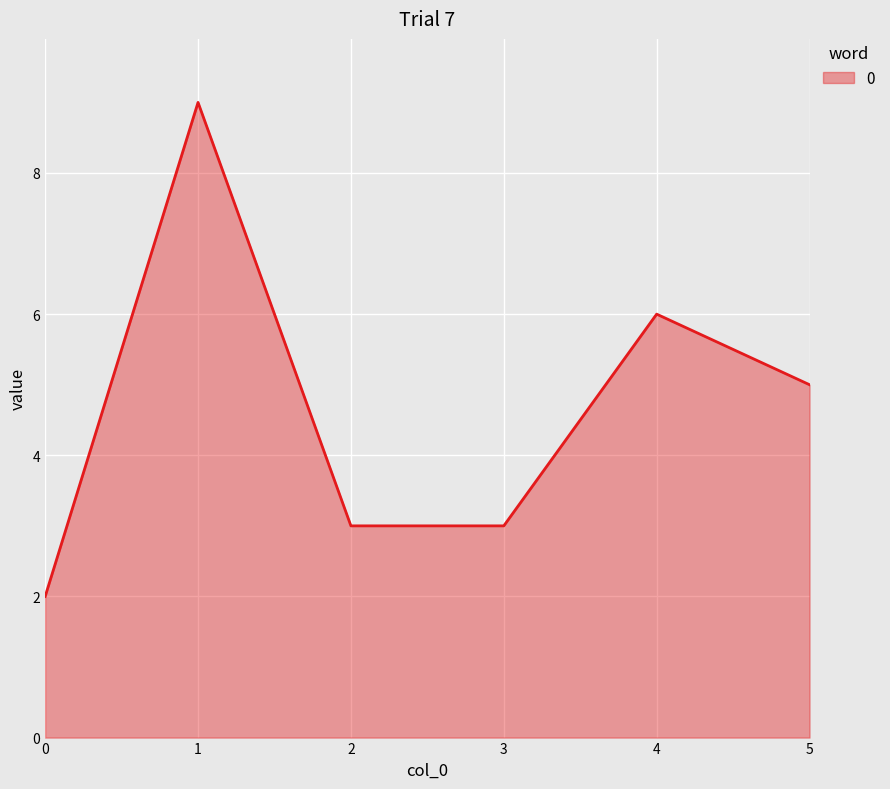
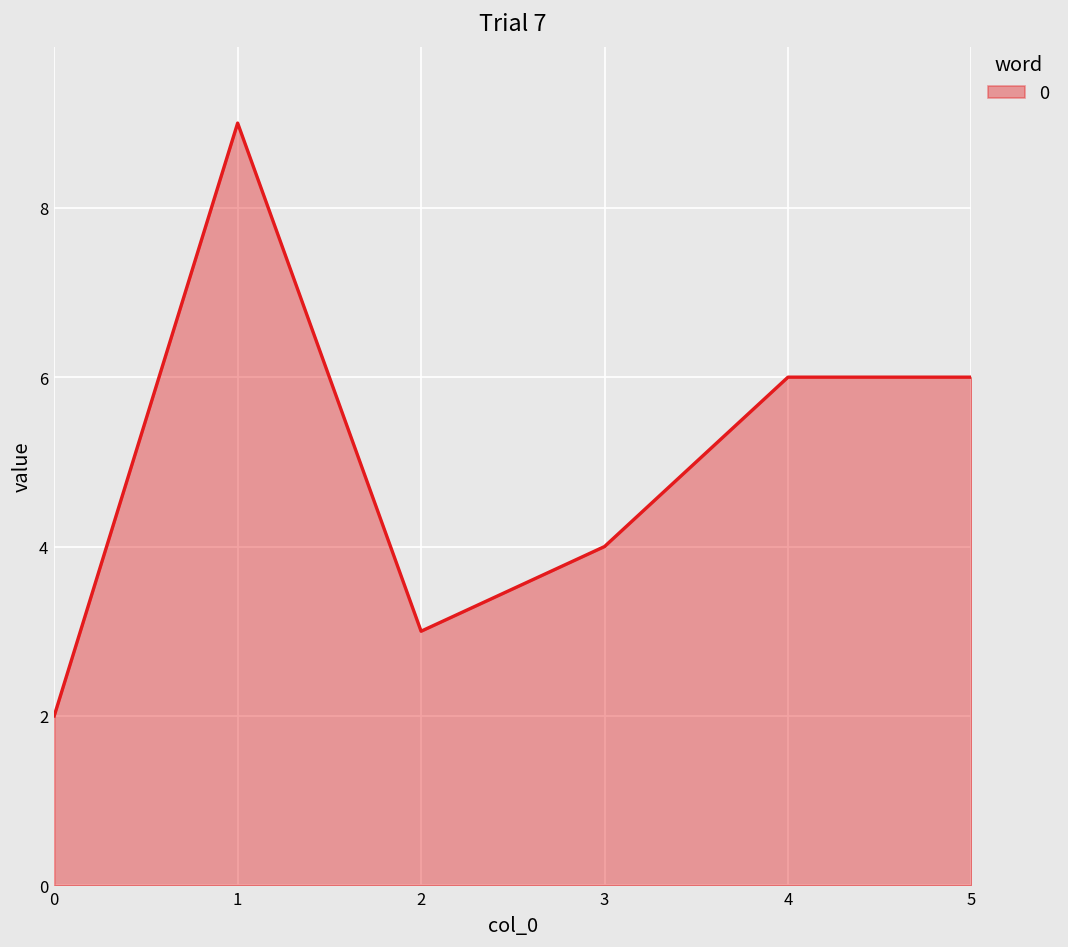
3: 3 -> 4
5: 5 -> 6
